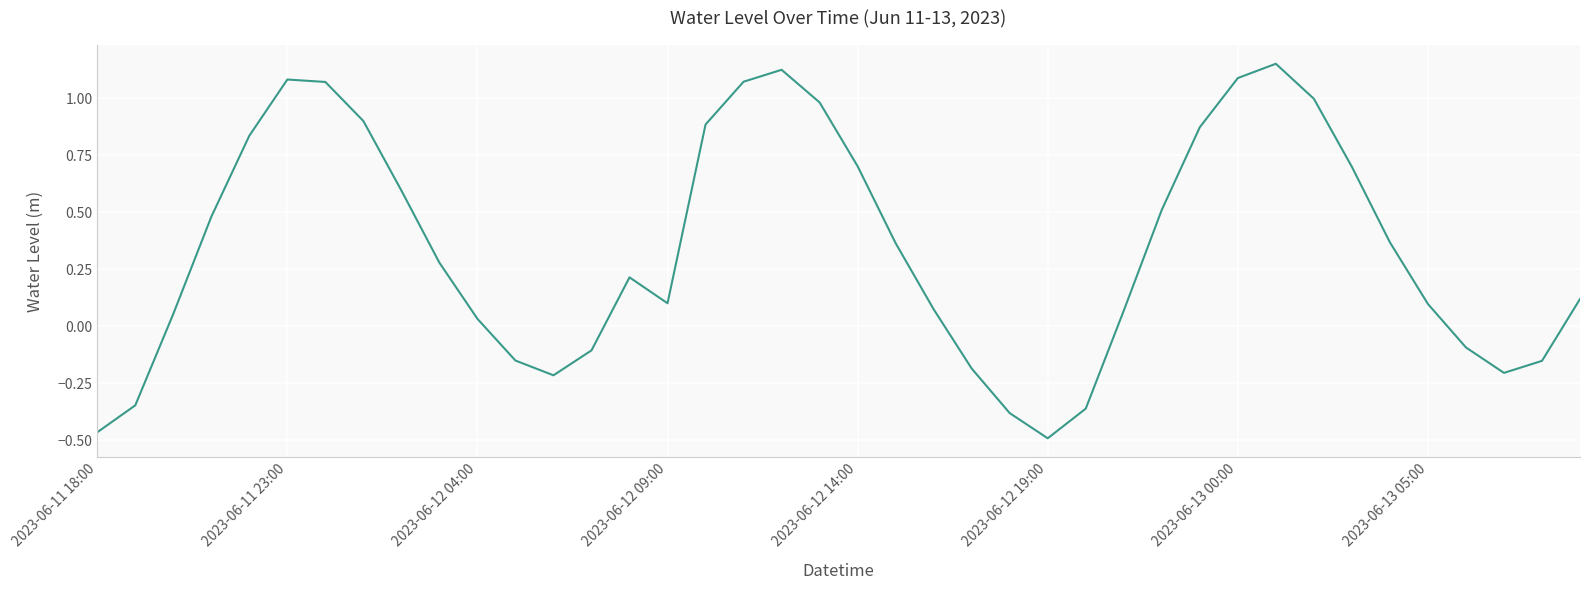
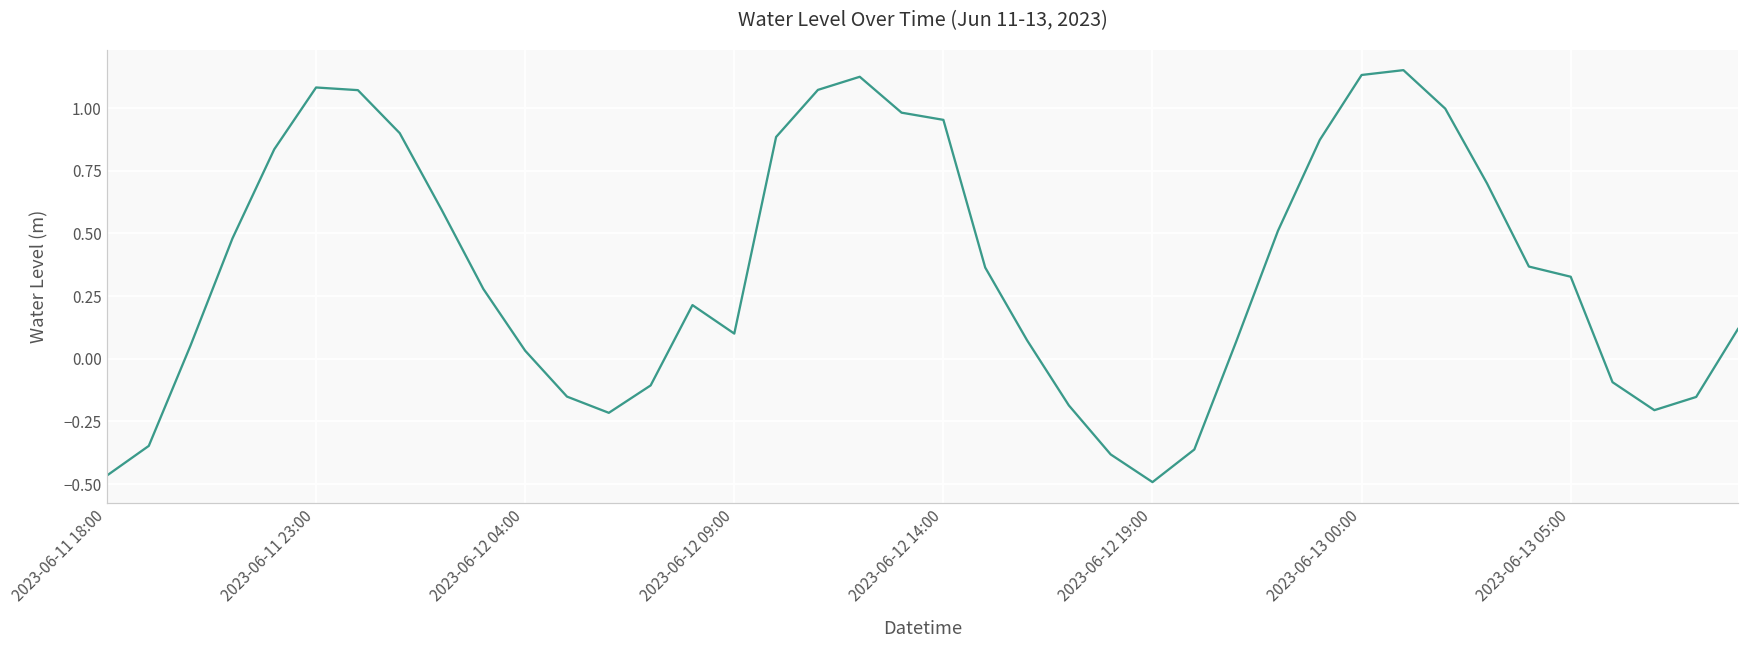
2023-06-12 14:00: 0.70 -> 0.95
2023-06-13 00:00: 1.09 -> 1.13
2023-06-13 05:00: 0.10 -> 0.33
